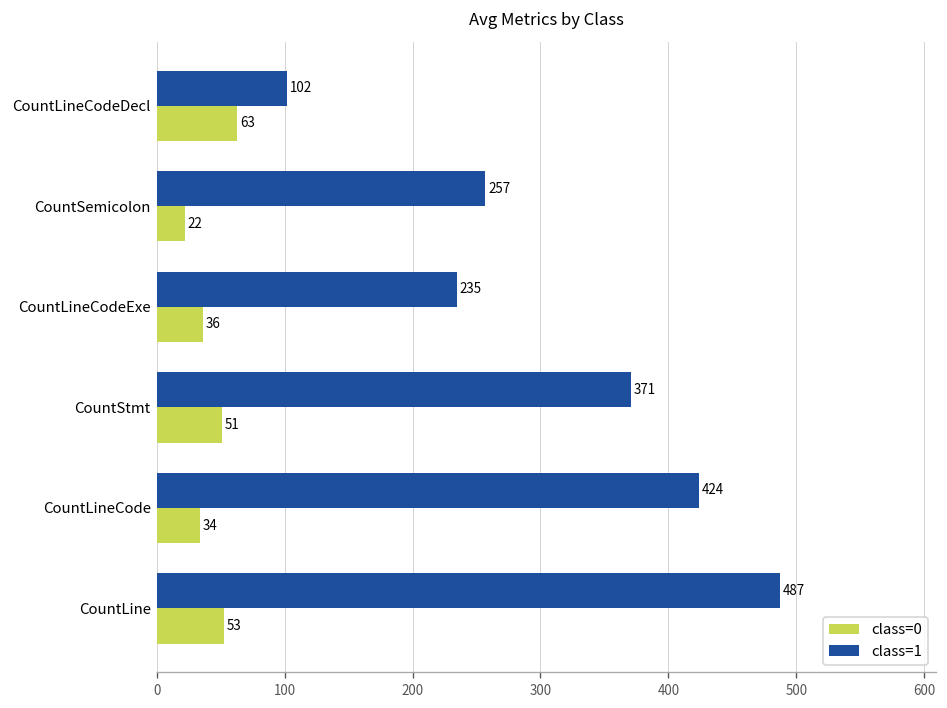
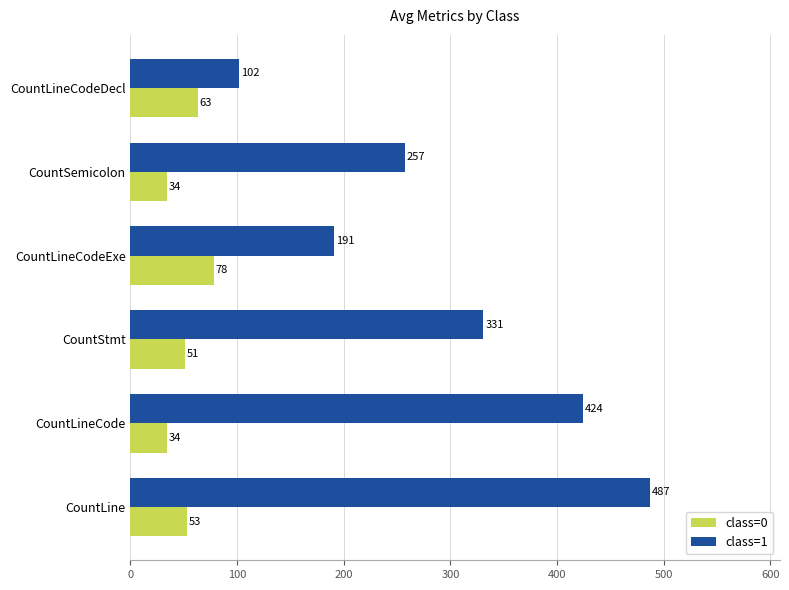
class=0, CountSemicolon: 22 -> 34
class=1, CountLineCodeExe: 235 -> 191
class=0, CountLineCodeExe: 36 -> 78
class=1, CountStmt: 371 -> 331
